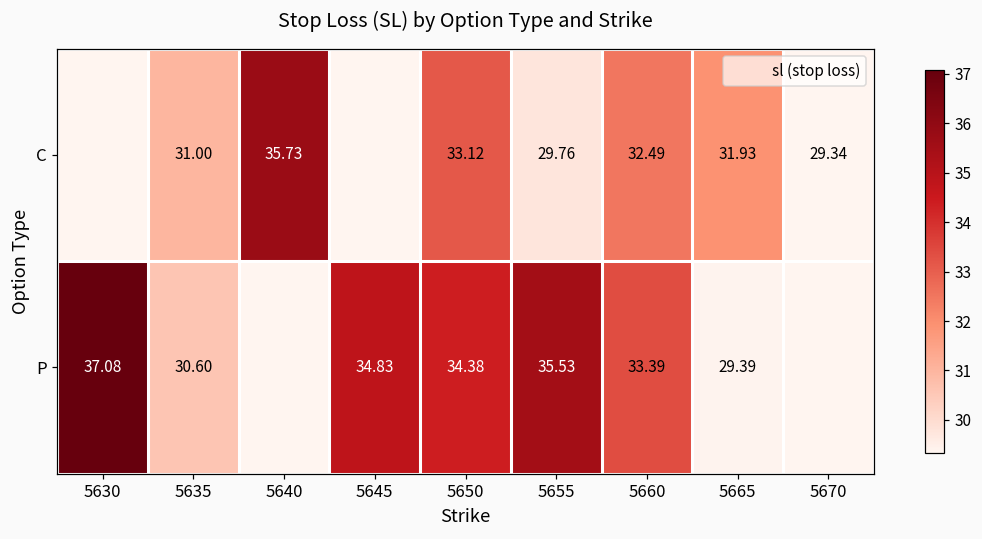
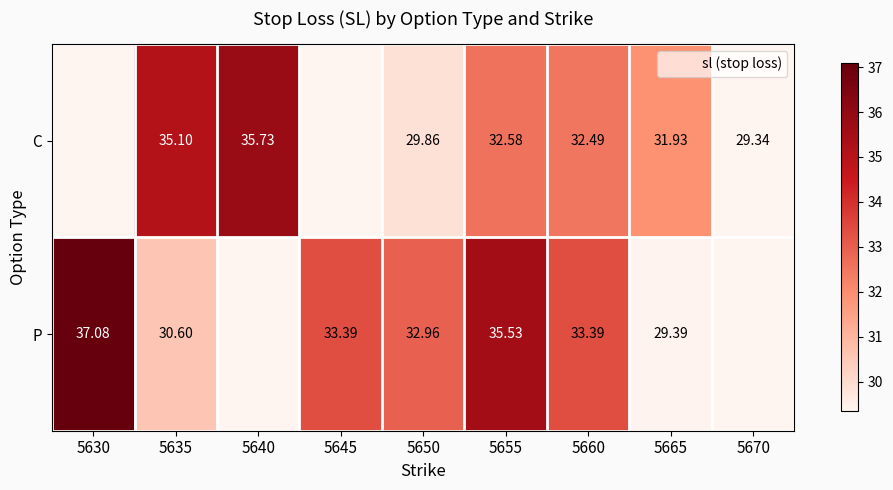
C, 5635: 31.00 -> 35.10
C, 5650: 33.12 -> 29.86
C, 5655: 29.76 -> 32.58
P, 5645: 34.83 -> 33.39
P, 5650: 34.38 -> 32.96
